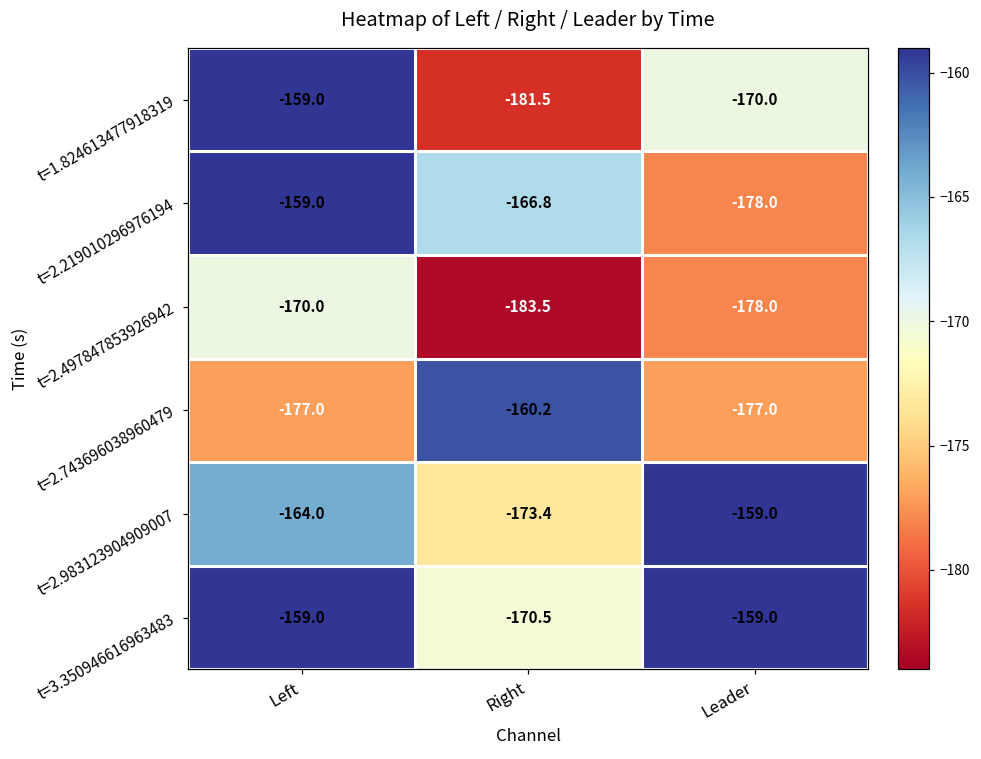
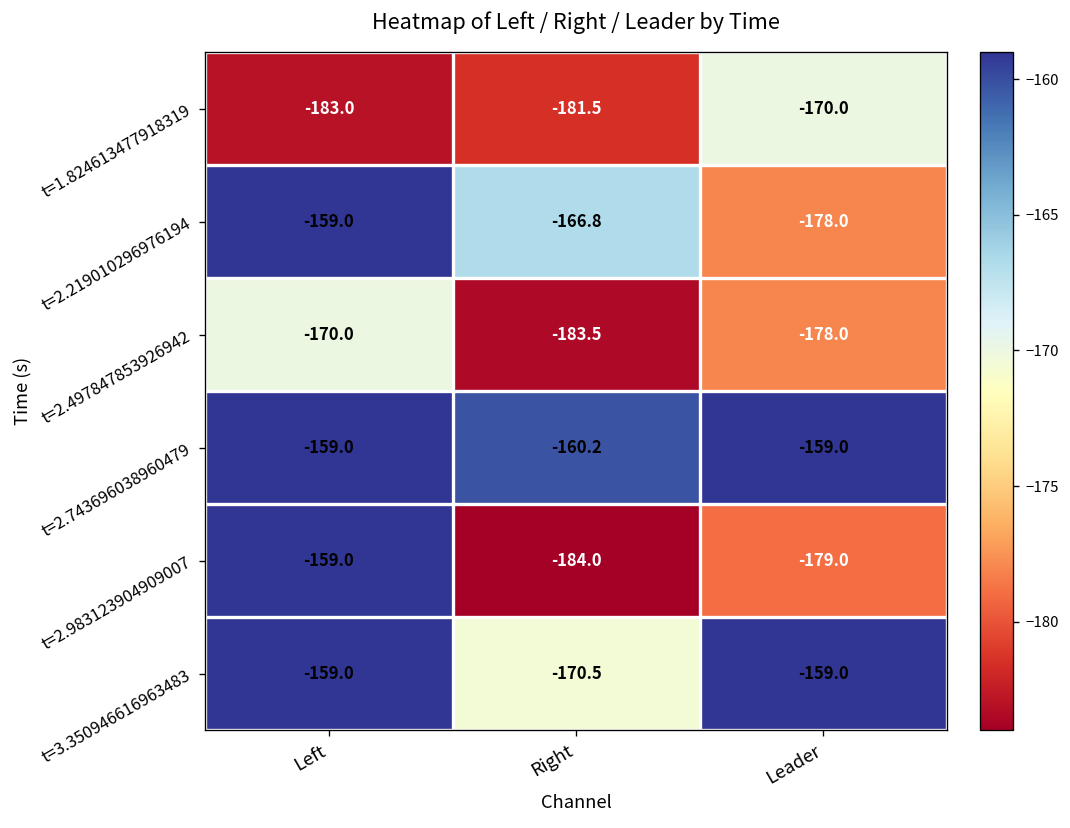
t=1.824613477918319, Left: -159.0 -> -183.0
t=2.743696038960479, Left: -177.0 -> -159.0
t=2.743696038960479, Leader: -177.0 -> -159.0
t=2.983123904909007, Left: -164.0 -> -159.0
t=2.983123904909007, Right: -173.4 -> -184.0
t=2.983123904909007, Leader: -159.0 -> -179.0
